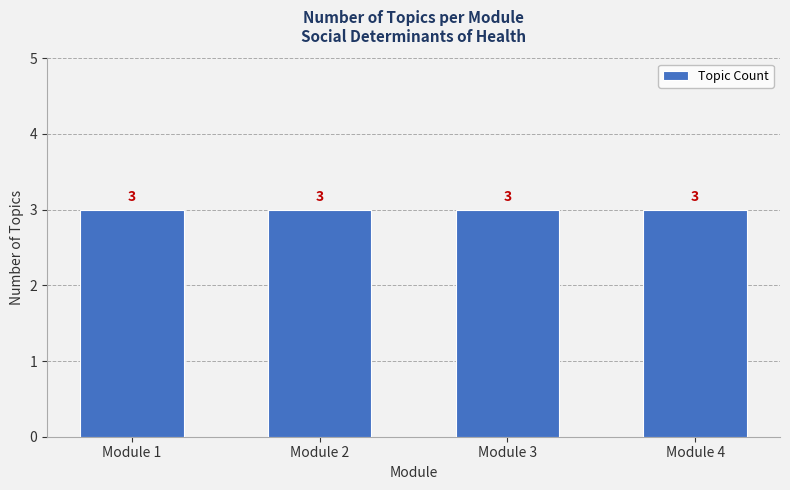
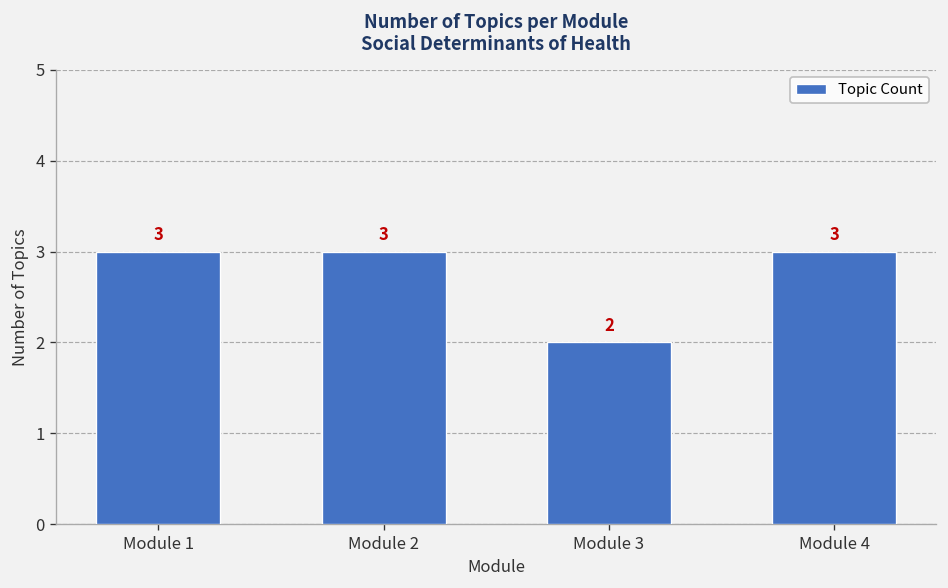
Module 3: 3 -> 2
